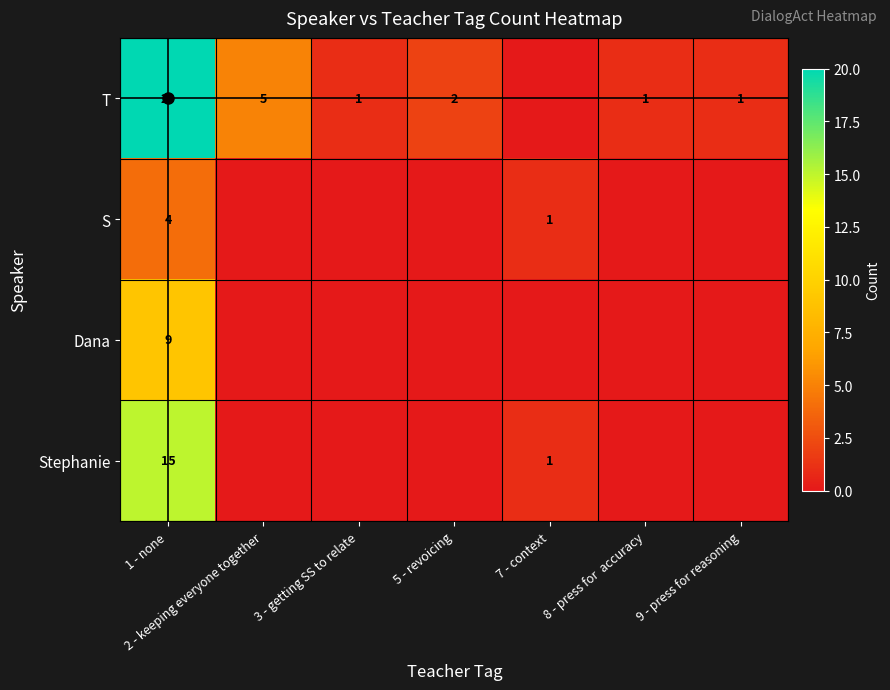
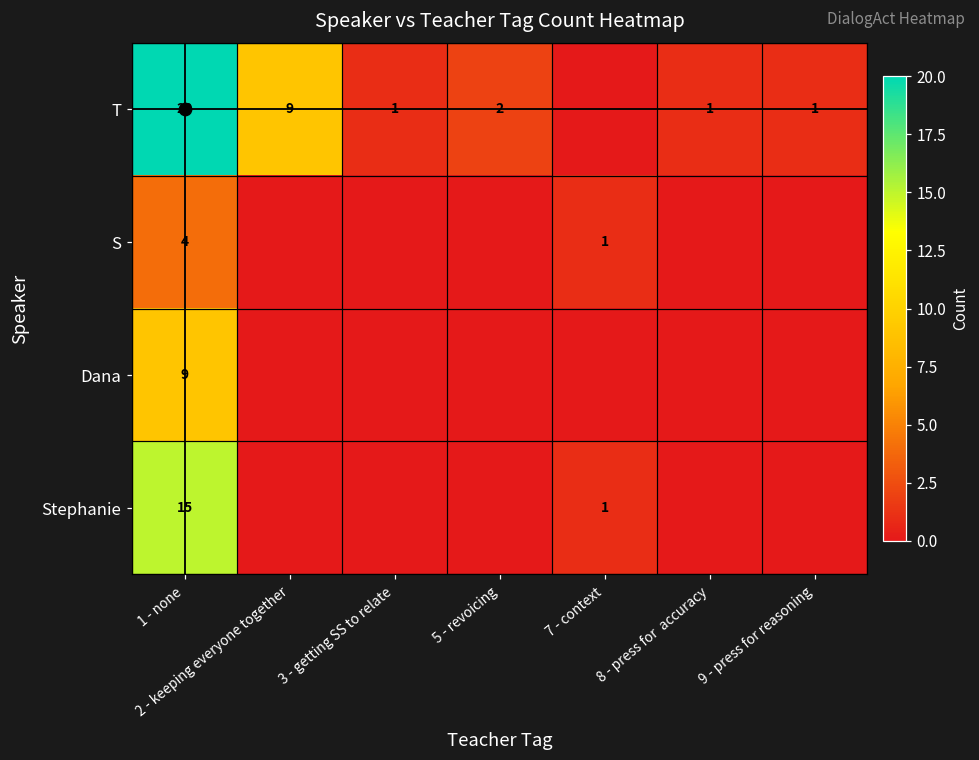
T, 2 - keeping everyone together: 5 -> 9
